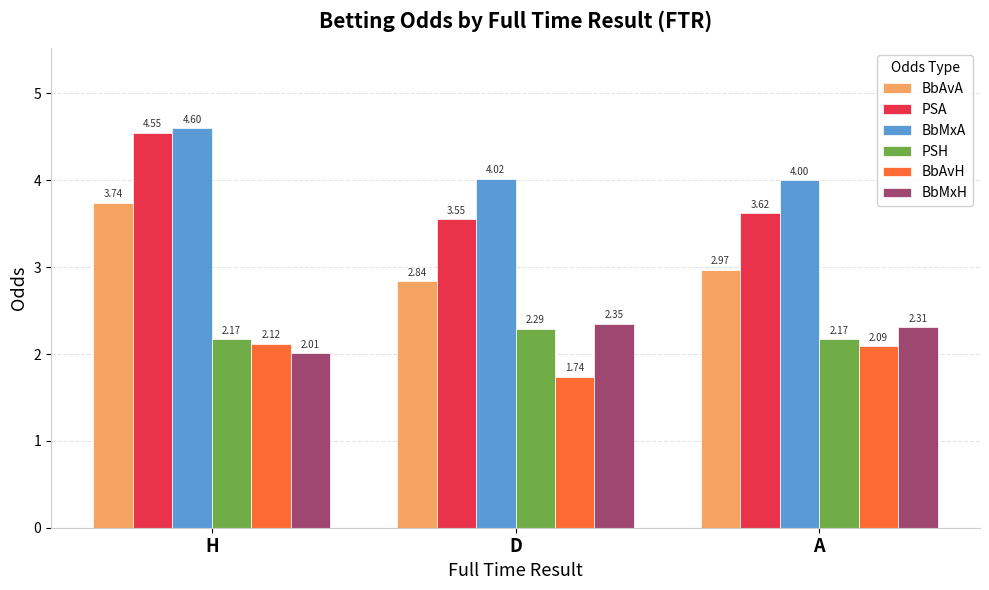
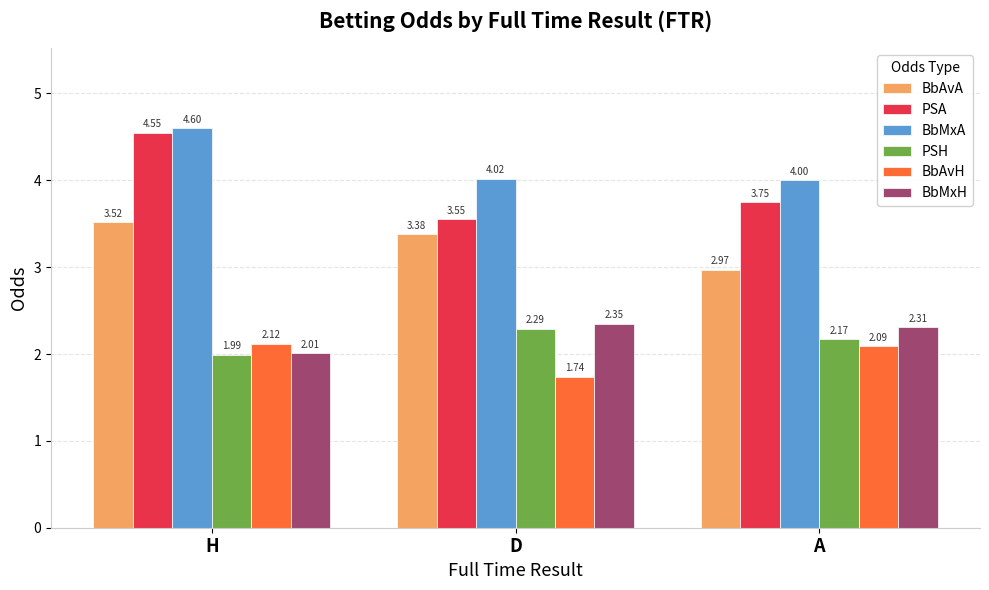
BbAvA, H: 3.74 -> 3.52
PSH, H: 2.17 -> 1.99
BbAvA, D: 2.84 -> 3.38
PSA, A: 3.62 -> 3.75
